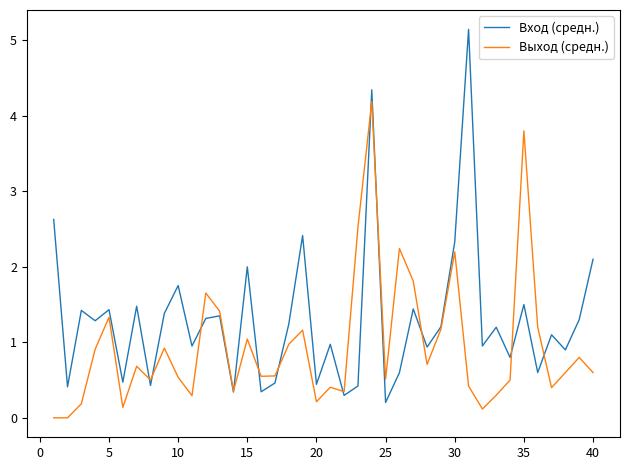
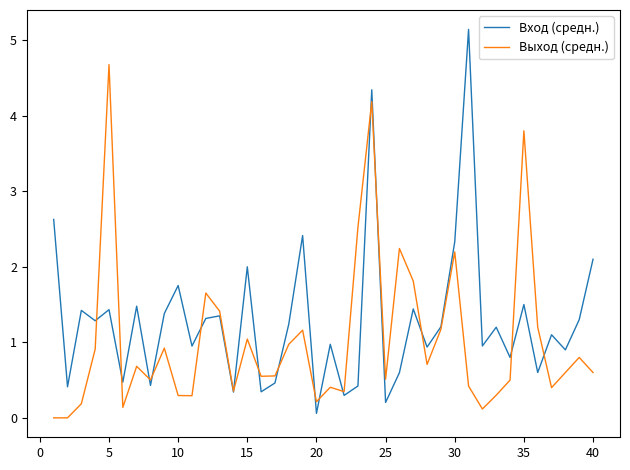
Выход (средн.), 5: 1.3 -> 4.7
Выход (средн.), 10: 0.5 -> 0.3
Вход (средн.), 20: 0.4 -> 0.1
